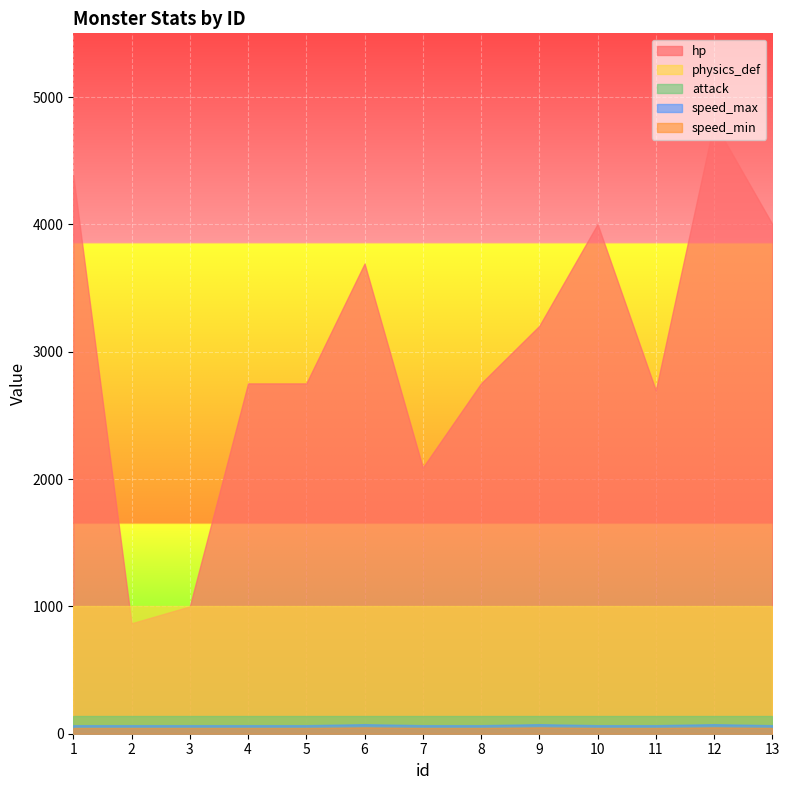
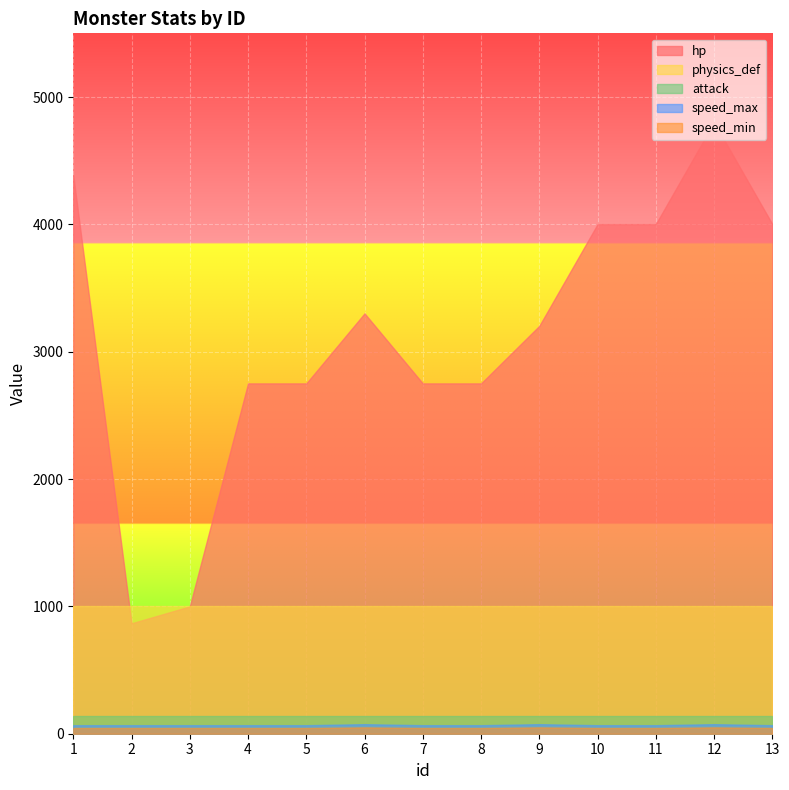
hp, 6: 3690 -> 3300
hp, 7: 2090 -> 2750
hp, 11: 2700 -> 4000
